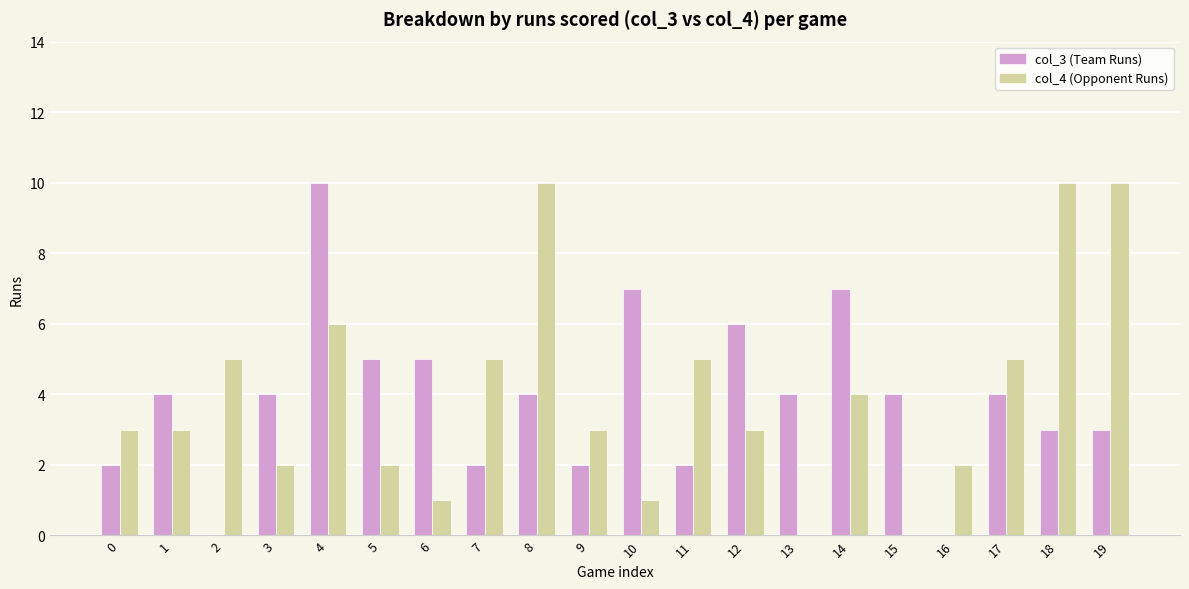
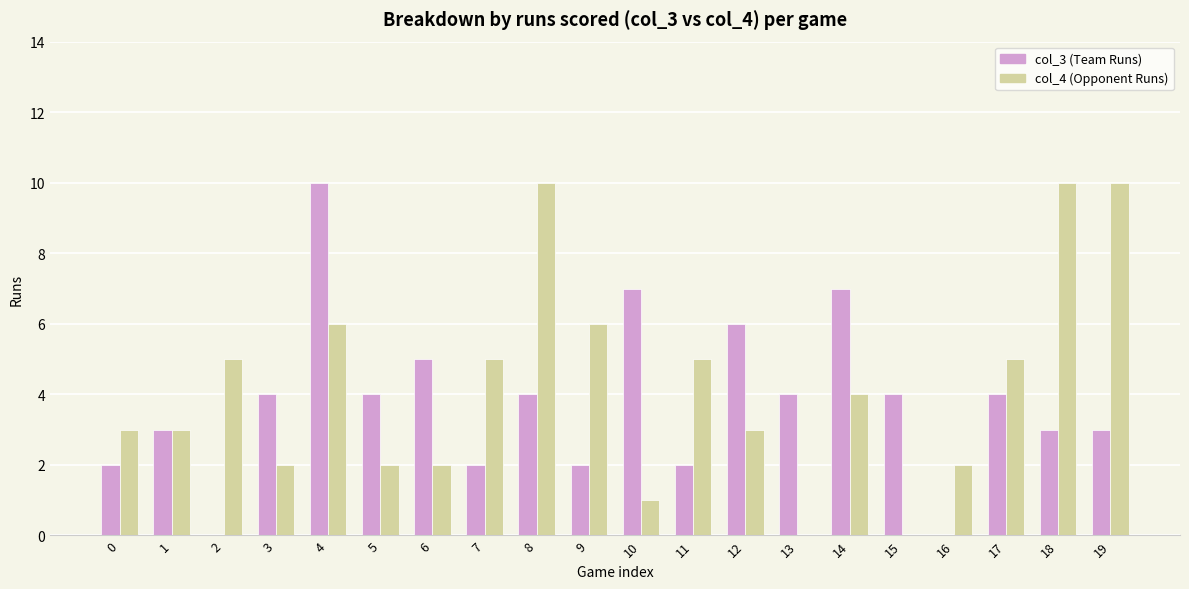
col_3 (Team Runs), 1: 4 -> 3
col_3 (Team Runs), 5: 5 -> 4
col_4 (Opponent Runs), 6: 1 -> 2
col_4 (Opponent Runs), 9: 3 -> 6
